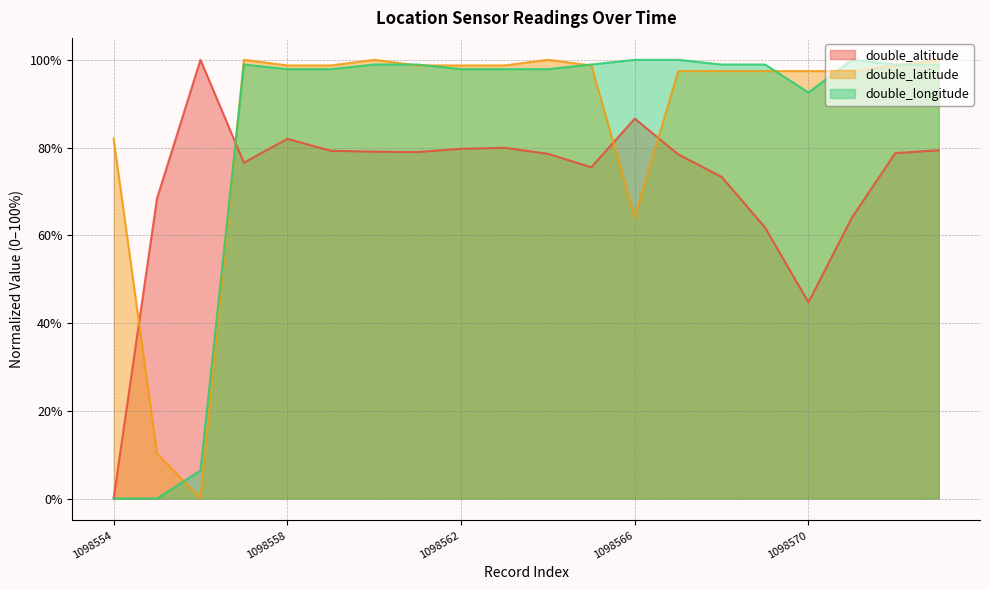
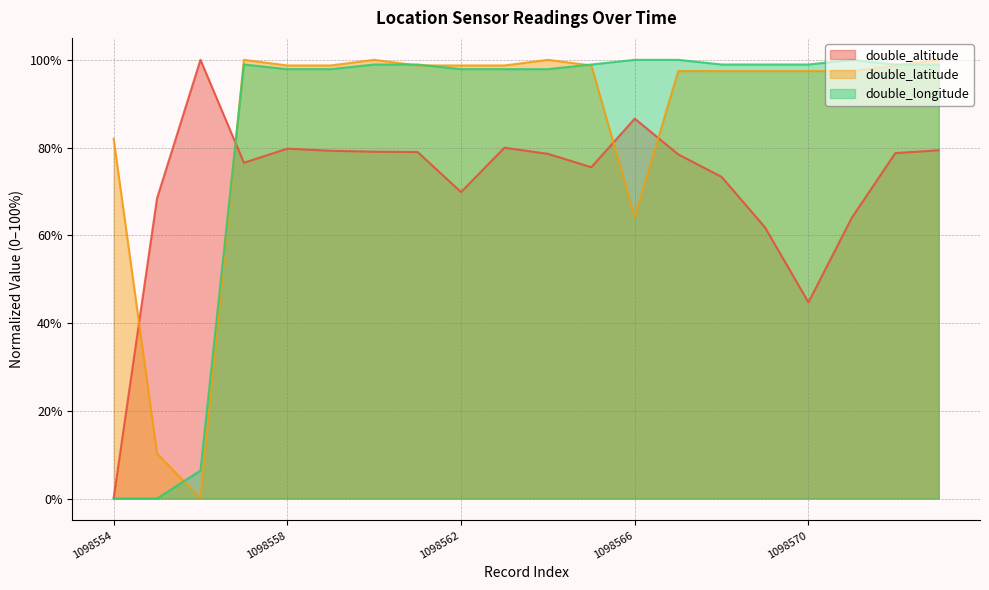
double_altitude, 1098558: 82% -> 80%
double_altitude, 1098562: 80% -> 70%
double_longitude, 1098570: 93% -> 99%
